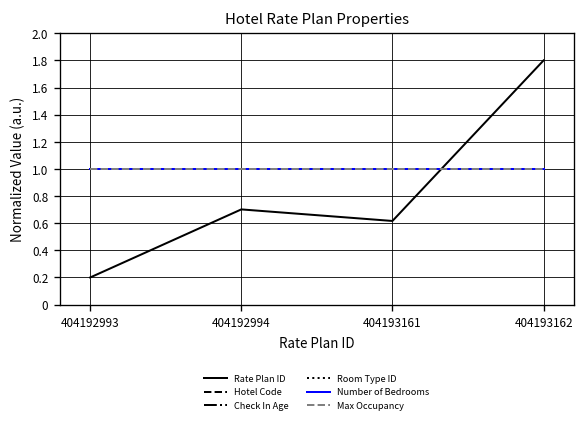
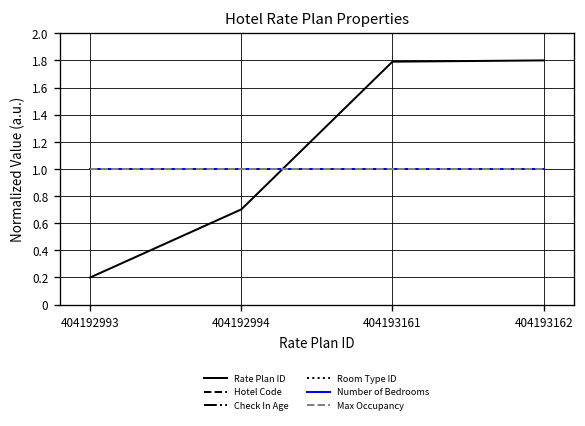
Rate Plan ID, 404193161: 0.62 -> 1.79
